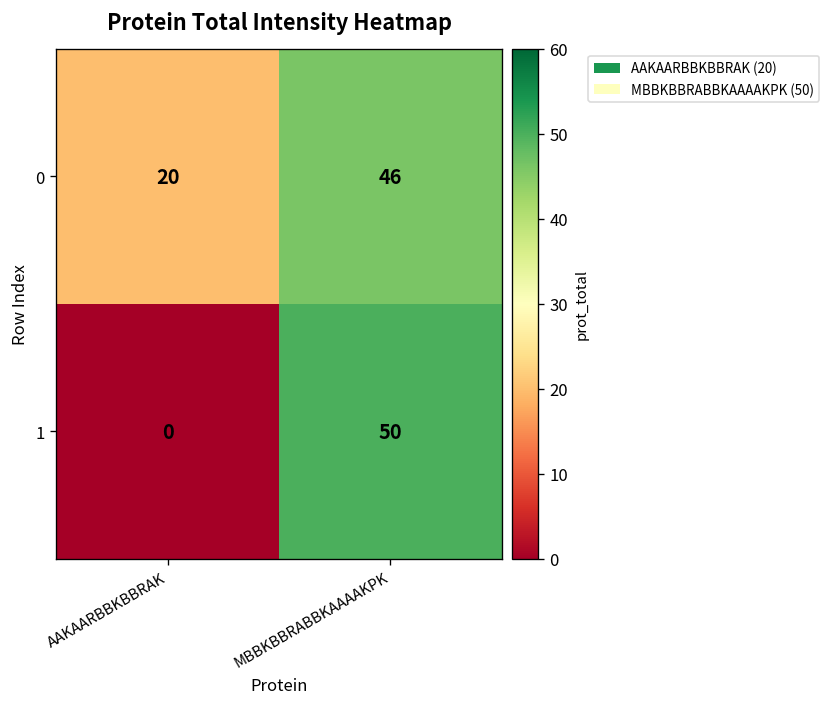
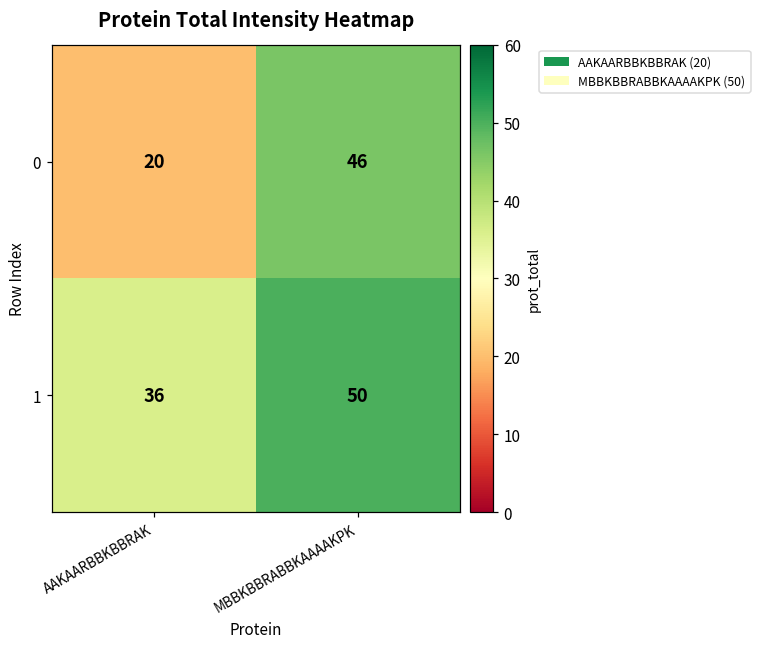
1, AAKAARBBKBBRAK: 0 -> 36
